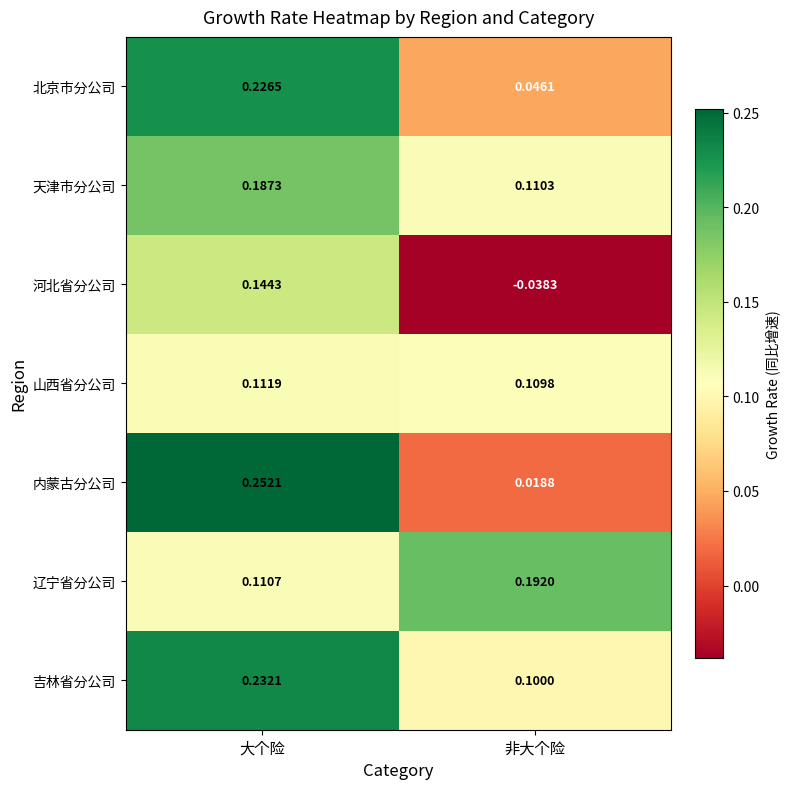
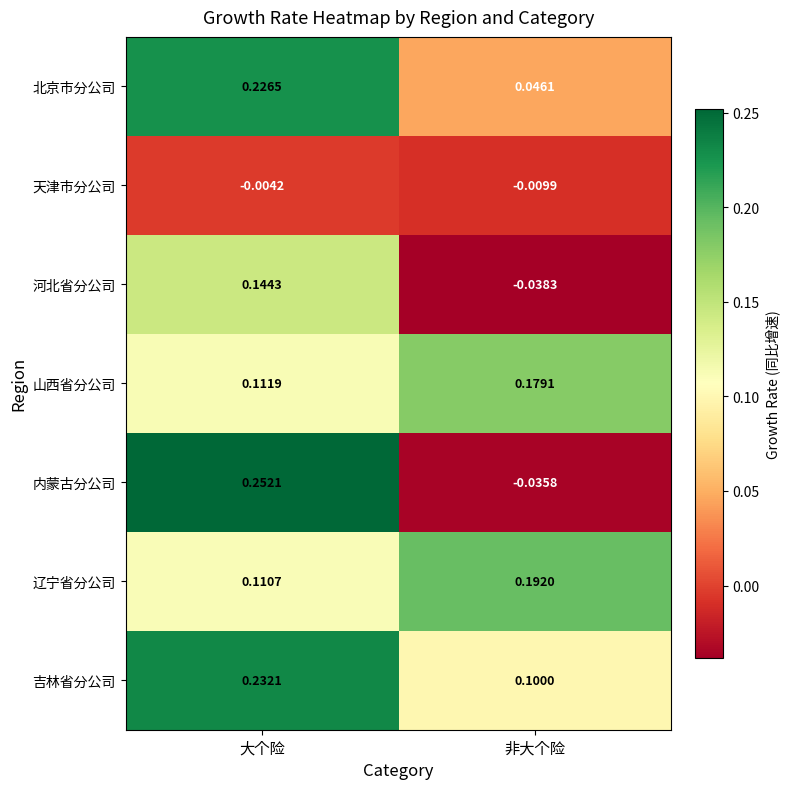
天津市分公司, 大个险: 0.1873 -> -0.0042
天津市分公司, 非大个险: 0.1103 -> -0.0099
山西省分公司, 非大个险: 0.1098 -> 0.1791
内蒙古分公司, 非大个险: 0.0188 -> -0.0358
